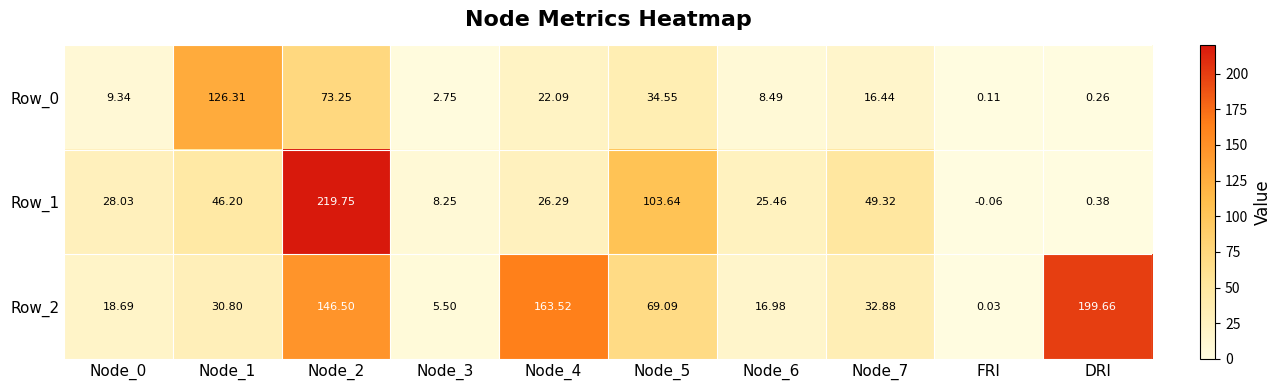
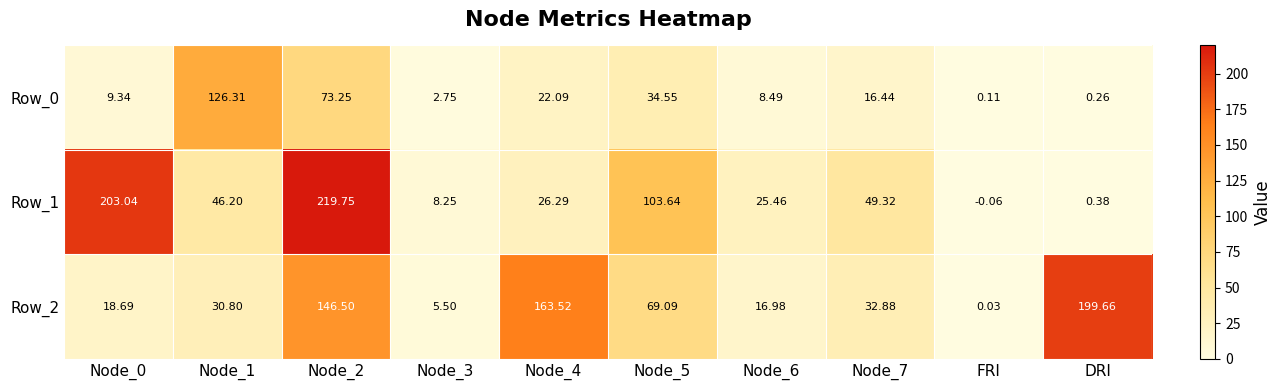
Row_1, Node_0: 28.03 -> 203.04
